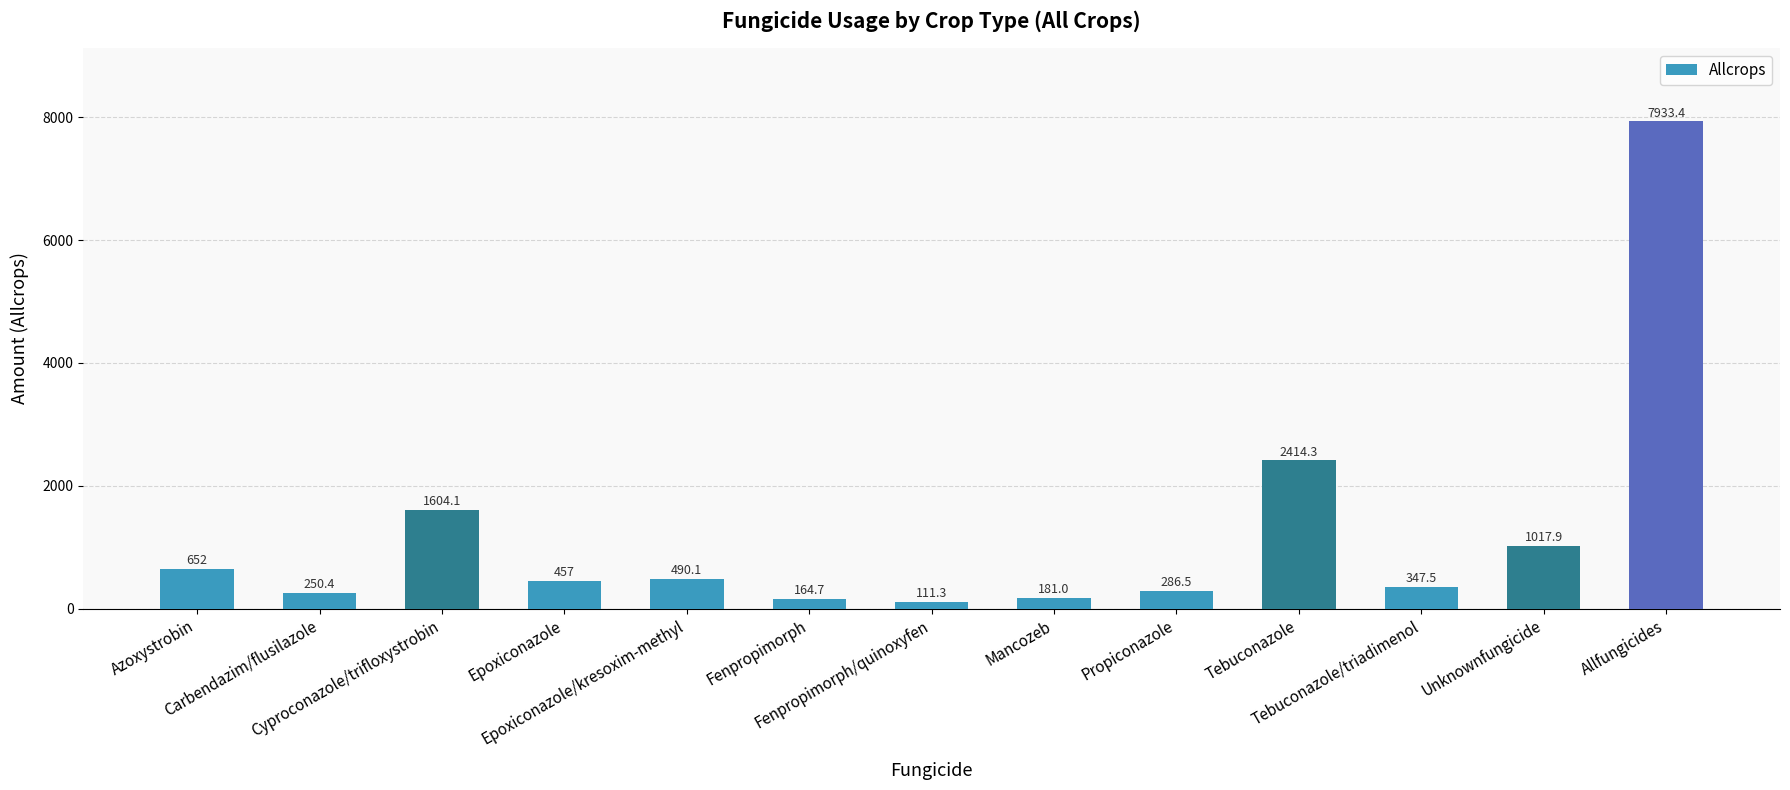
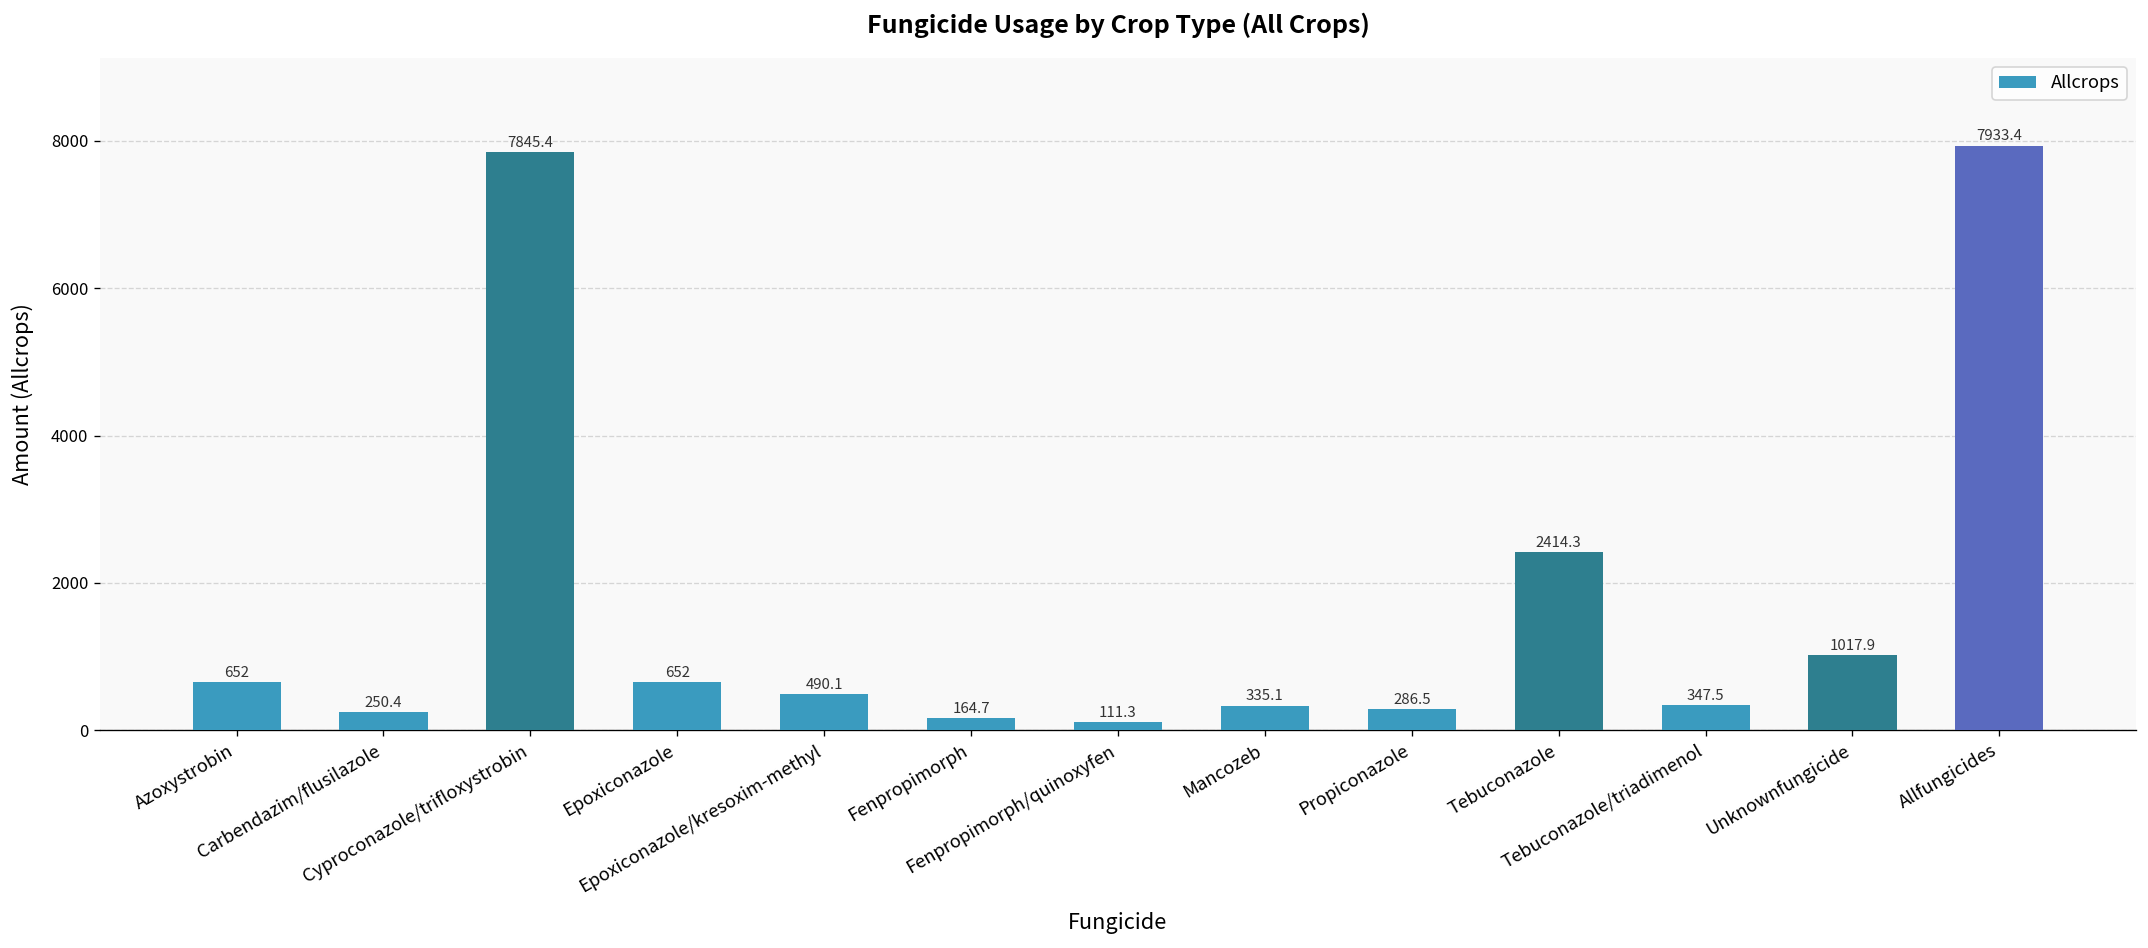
Cyproconazole/trifloxystrobin: 1604.1 -> 7845.4
Epoxiconazole: 457 -> 652
Mancozeb: 181.0 -> 335.1
